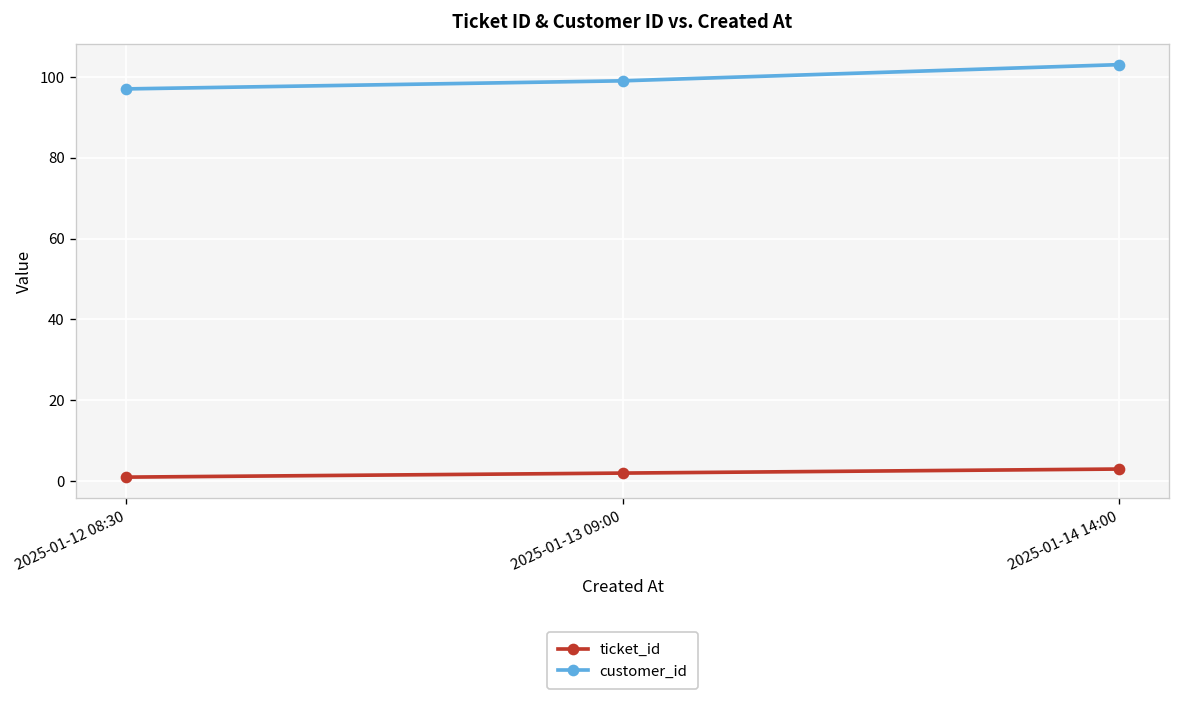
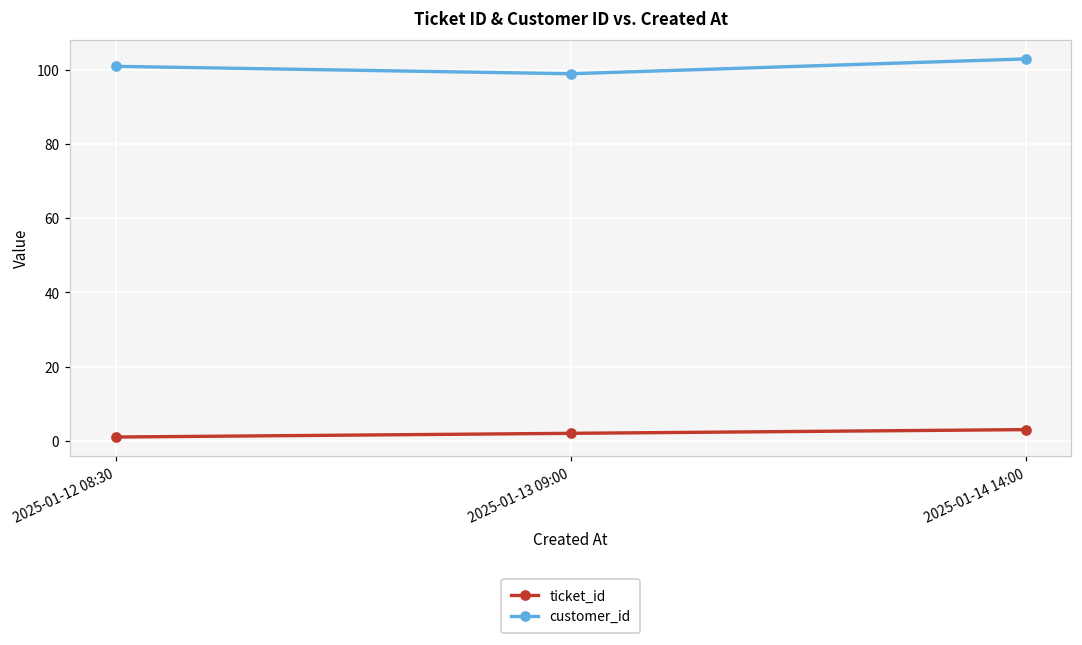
customer_id, 2025-01-12 08:30: 97 -> 101
